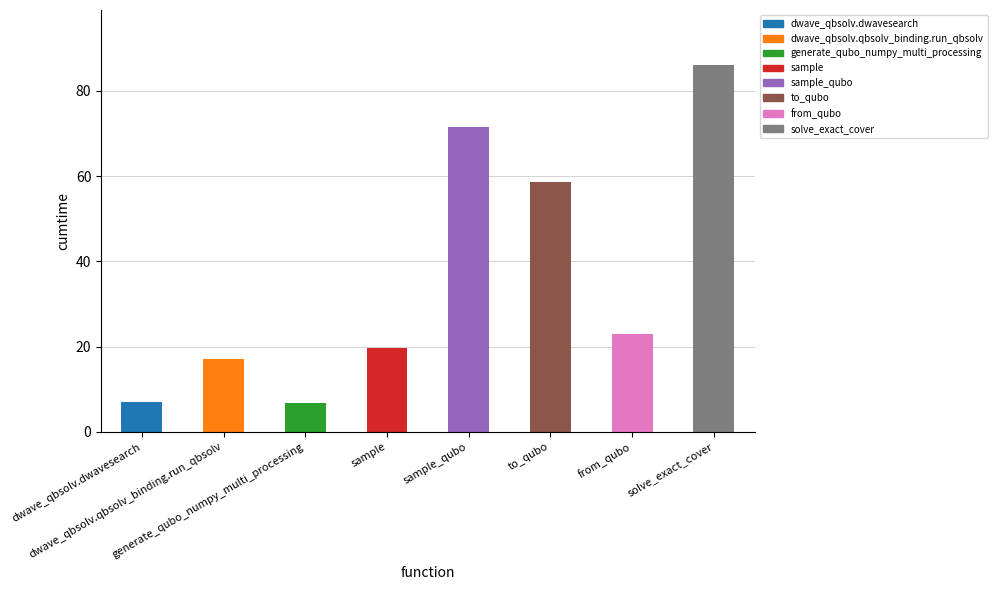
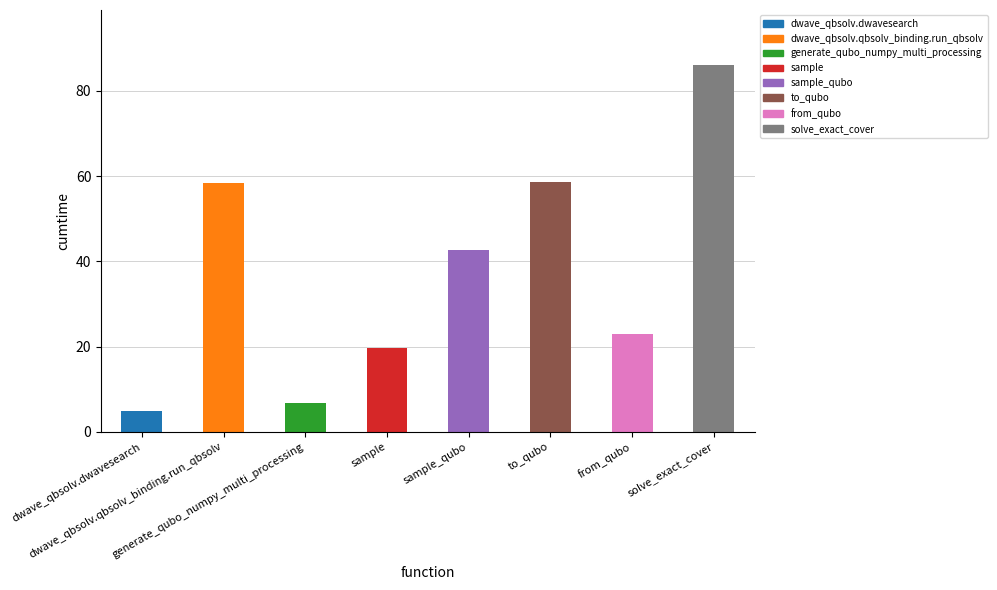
dwave_qbsolv.dwavesearch: 7 -> 5
dwave_qbsolv.qbsolv_binding.run_qbsolv: 17 -> 58
sample_qubo: 71 -> 43
